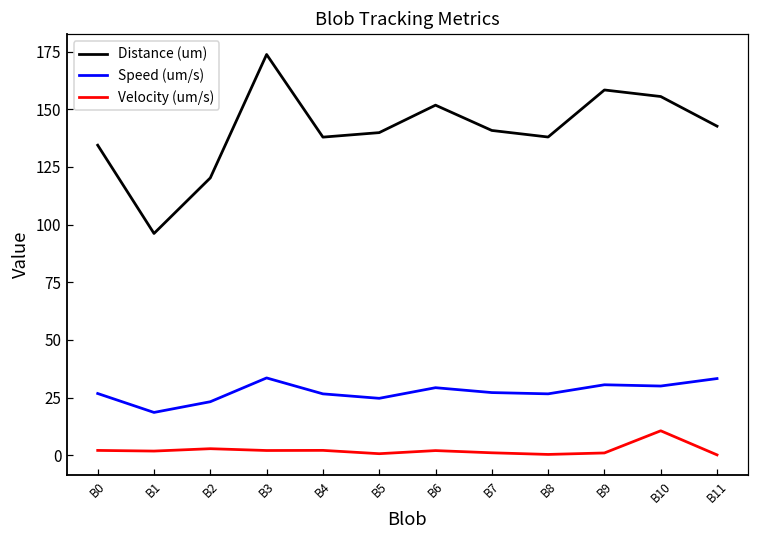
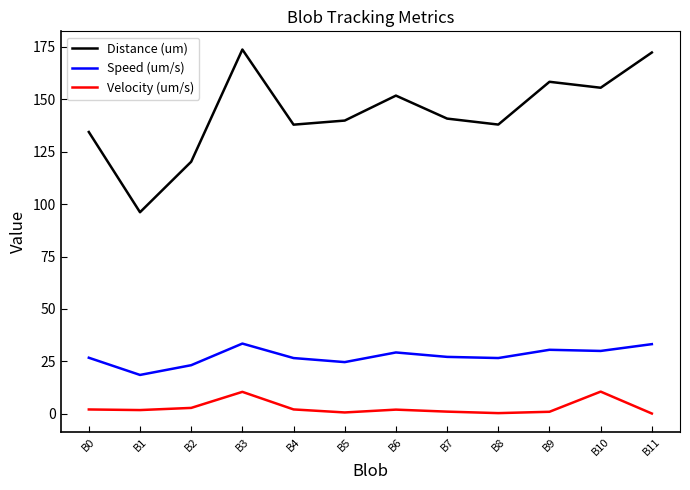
Velocity (um/s), B3: 2 -> 10
Distance (um), B11: 143 -> 172
